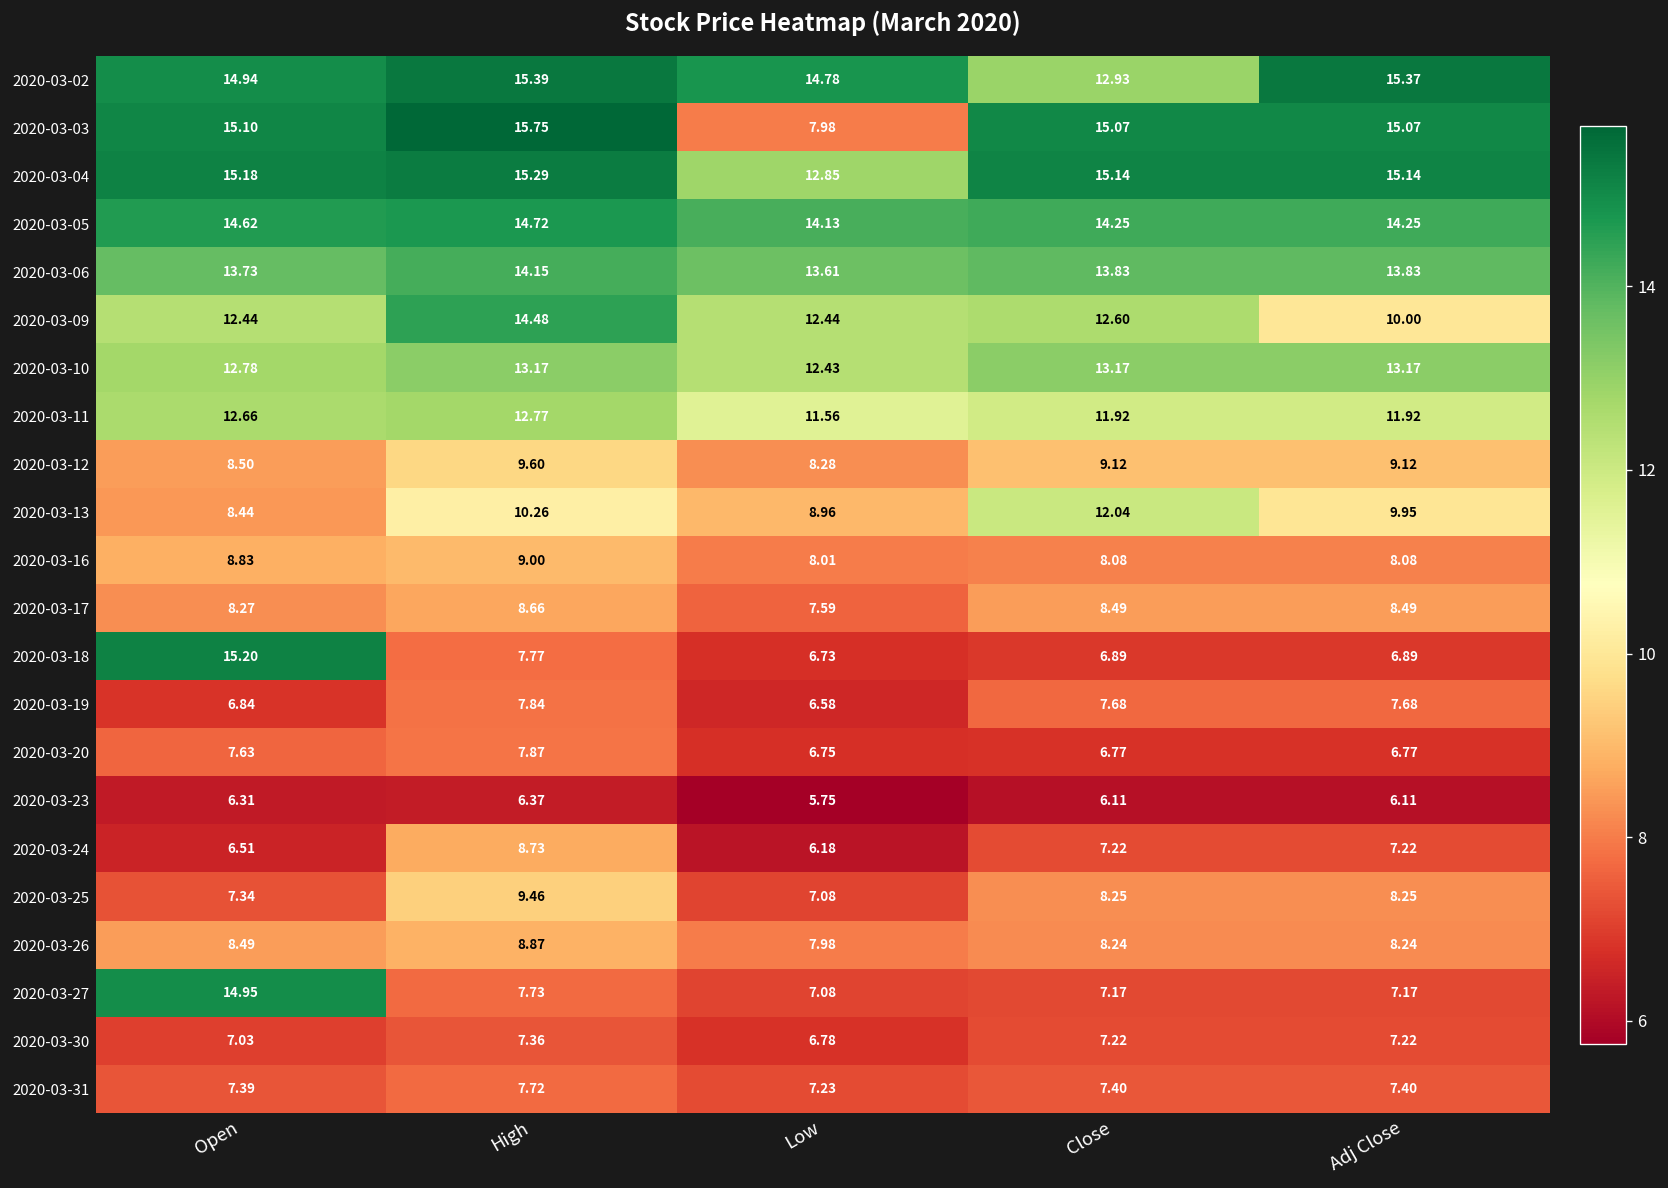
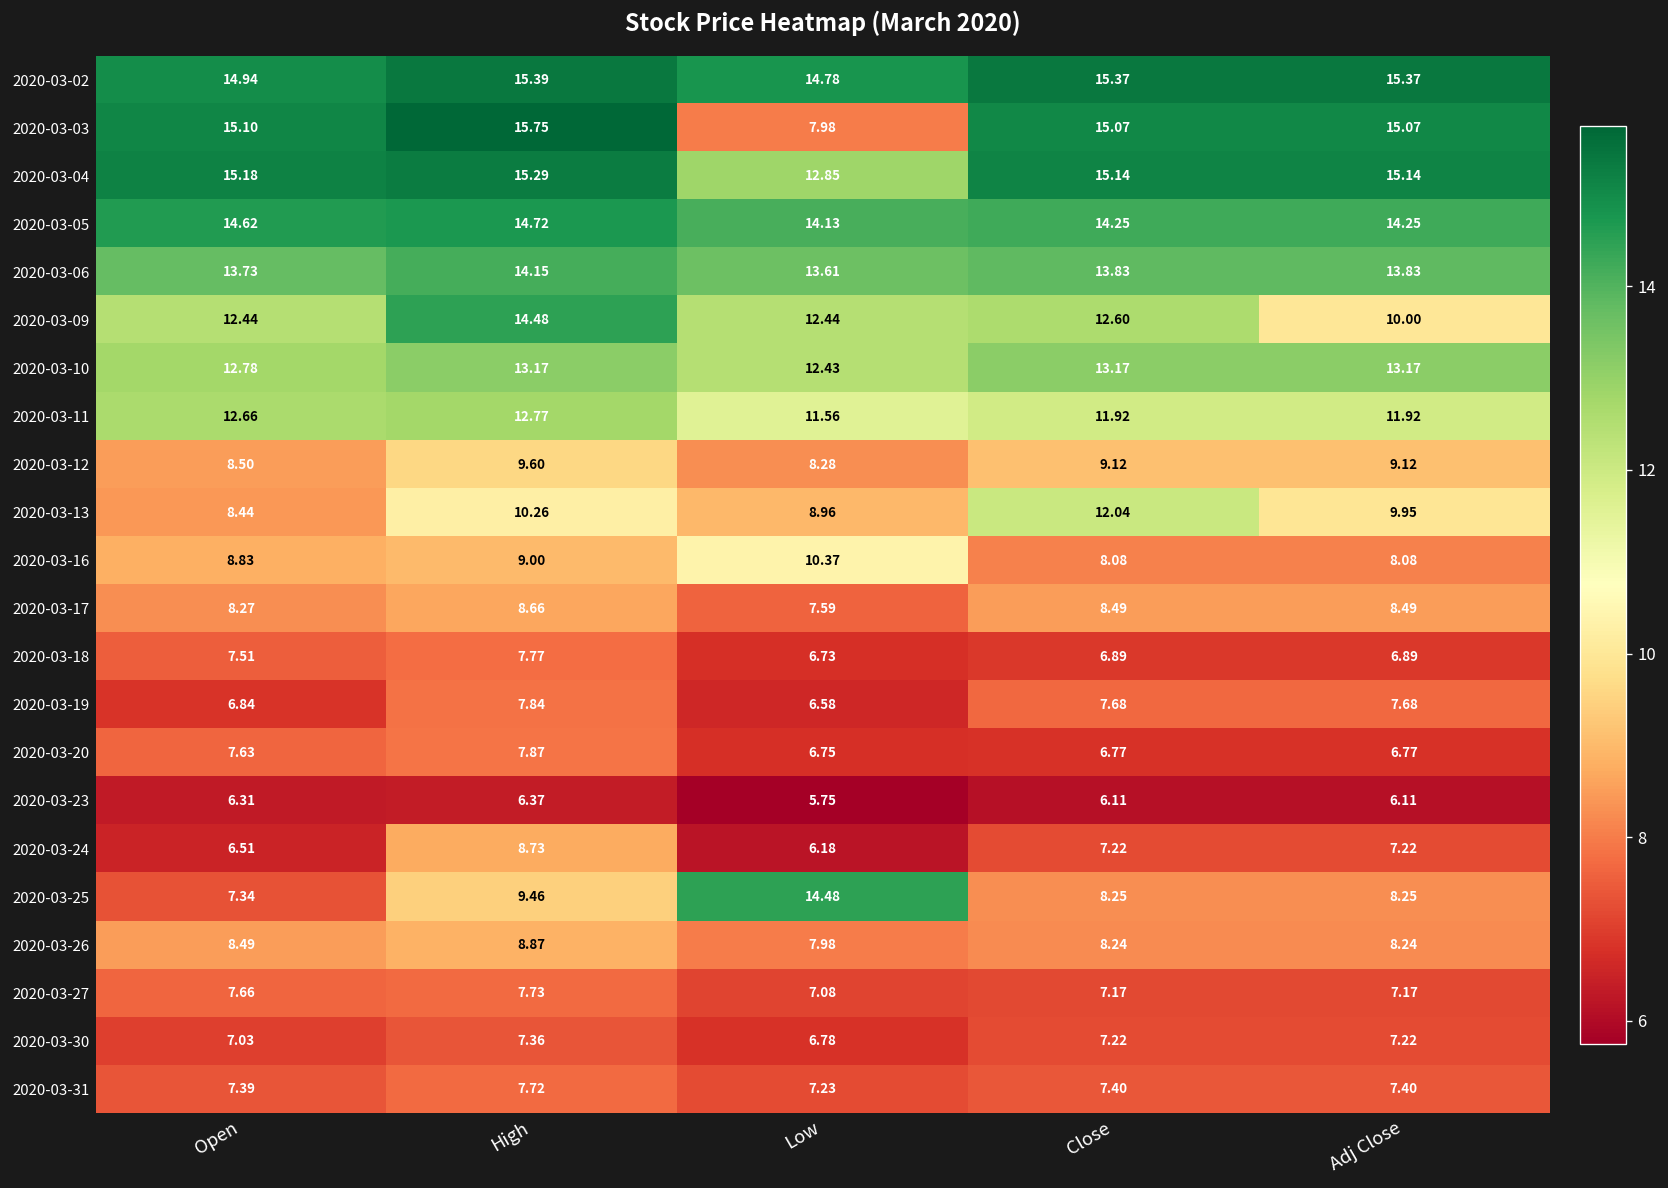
2020-03-02, Close: 12.93 -> 15.37
2020-03-16, Low: 8.01 -> 10.37
2020-03-18, Open: 15.20 -> 7.51
2020-03-25, Low: 7.08 -> 14.48
2020-03-27, Open: 14.95 -> 7.66
